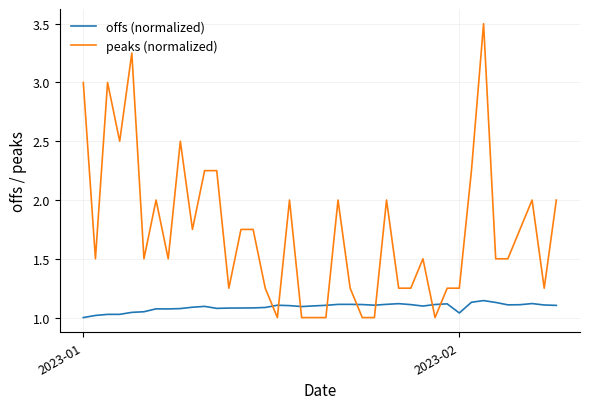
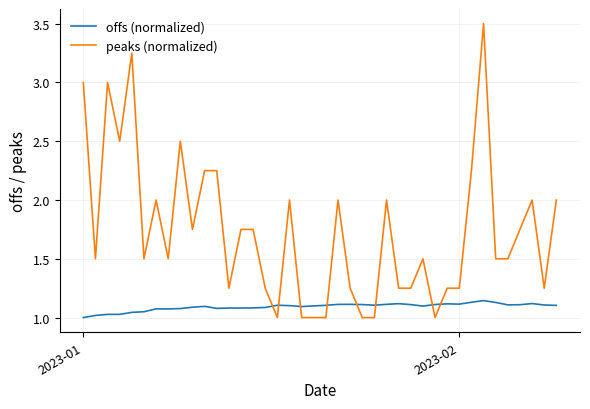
offs (normalized), 2023-02: 1.04 -> 1.11
